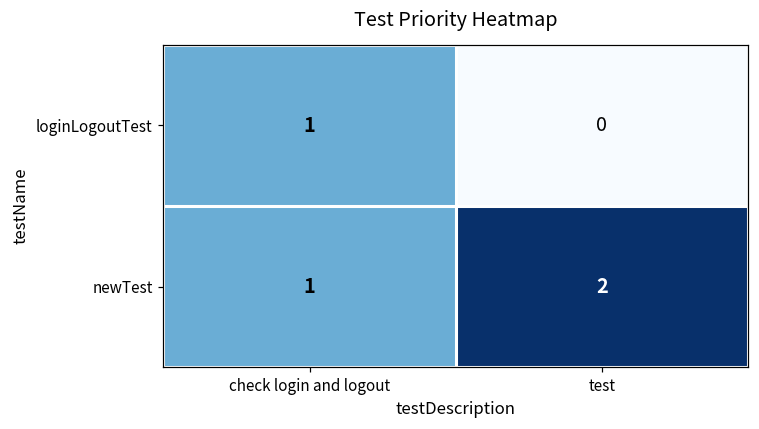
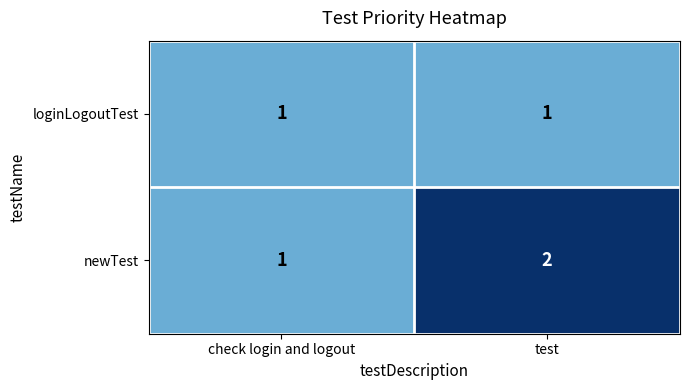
loginLogoutTest, test: 0 -> 1
